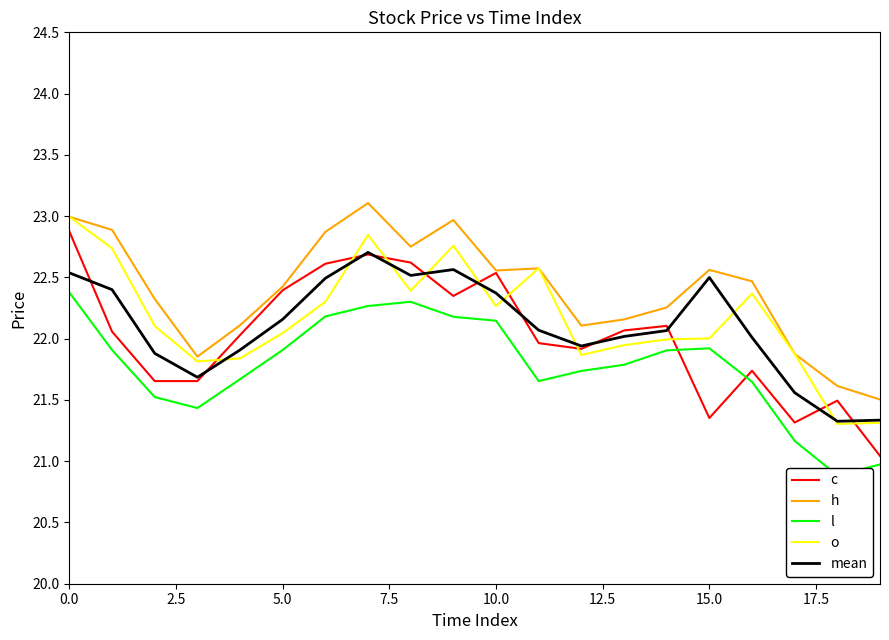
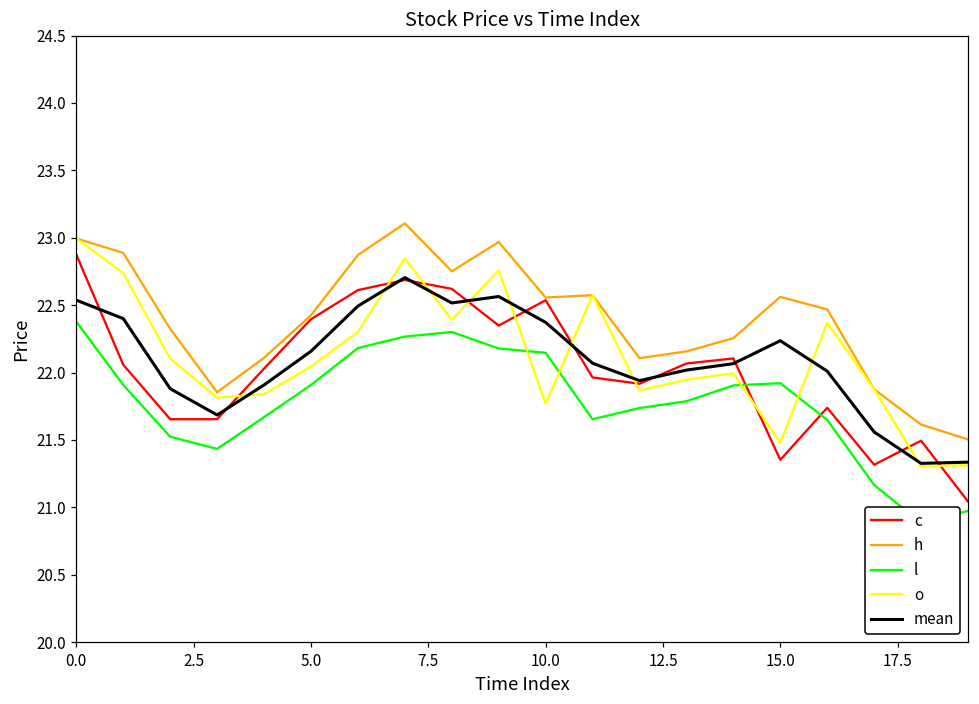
o, 10.0: 22.27 -> 21.77
o, 15.0: 22.00 -> 21.48
mean, 15.0: 22.50 -> 22.24
